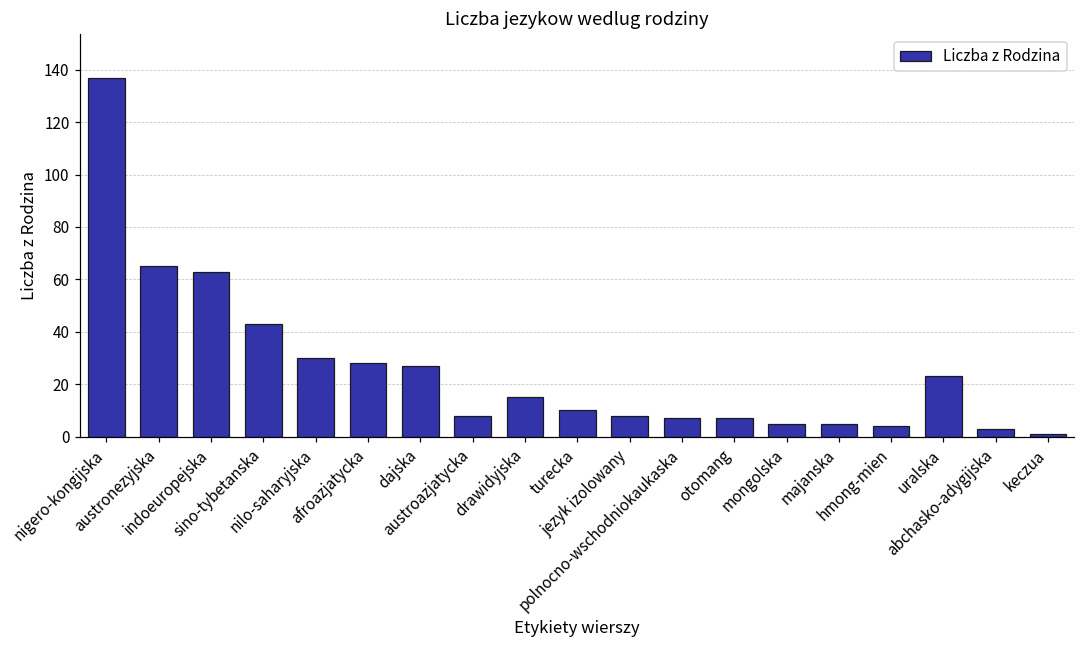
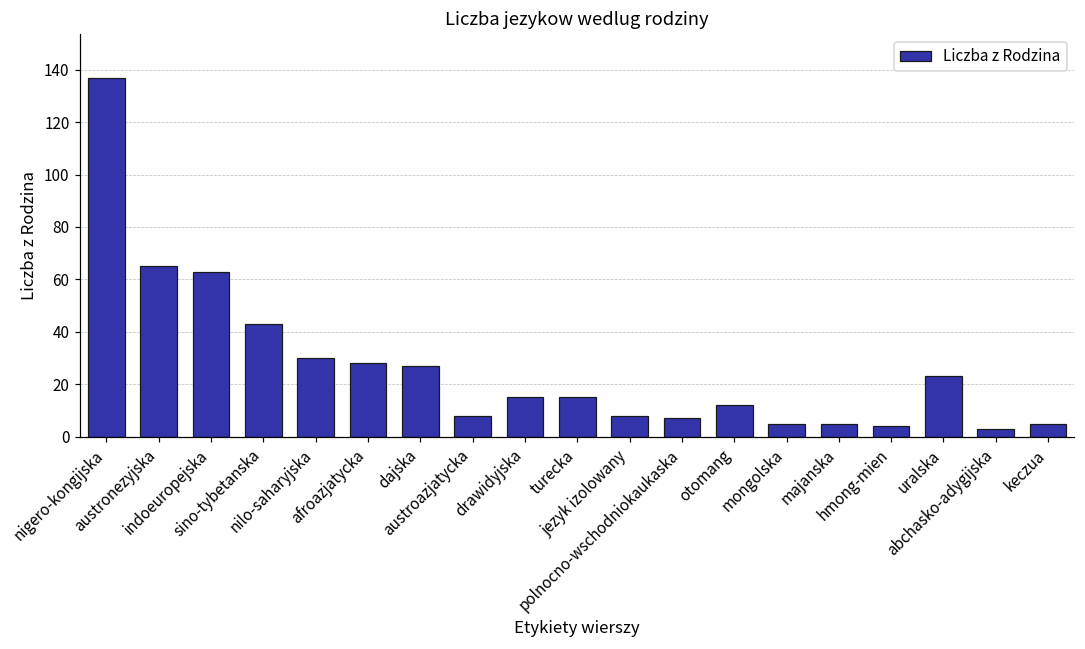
turecka: 10 -> 15
otomang: 7 -> 12
keczua: 1 -> 5
